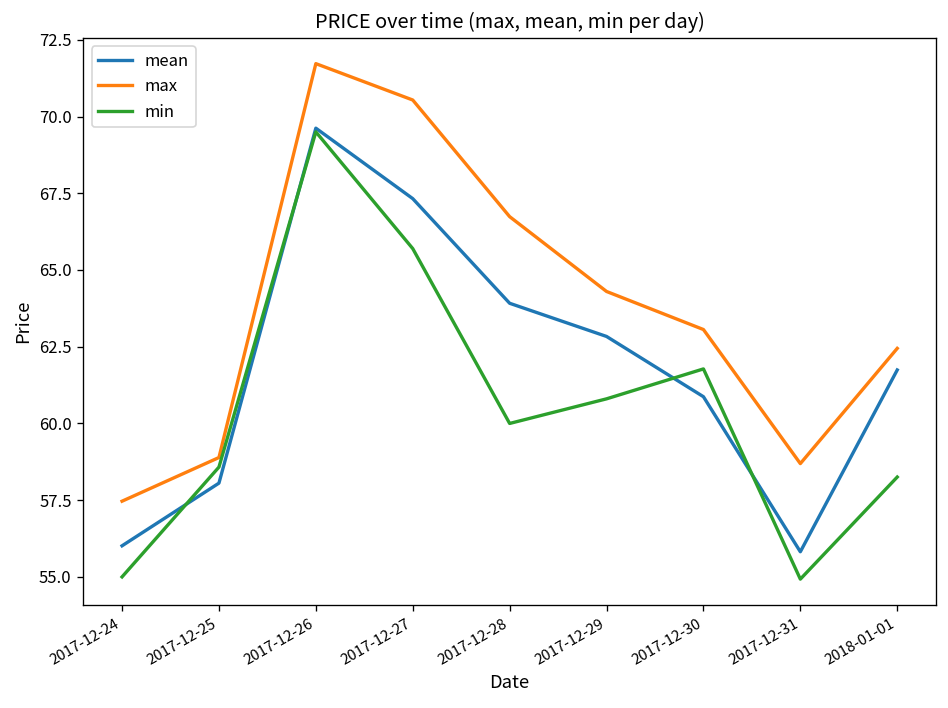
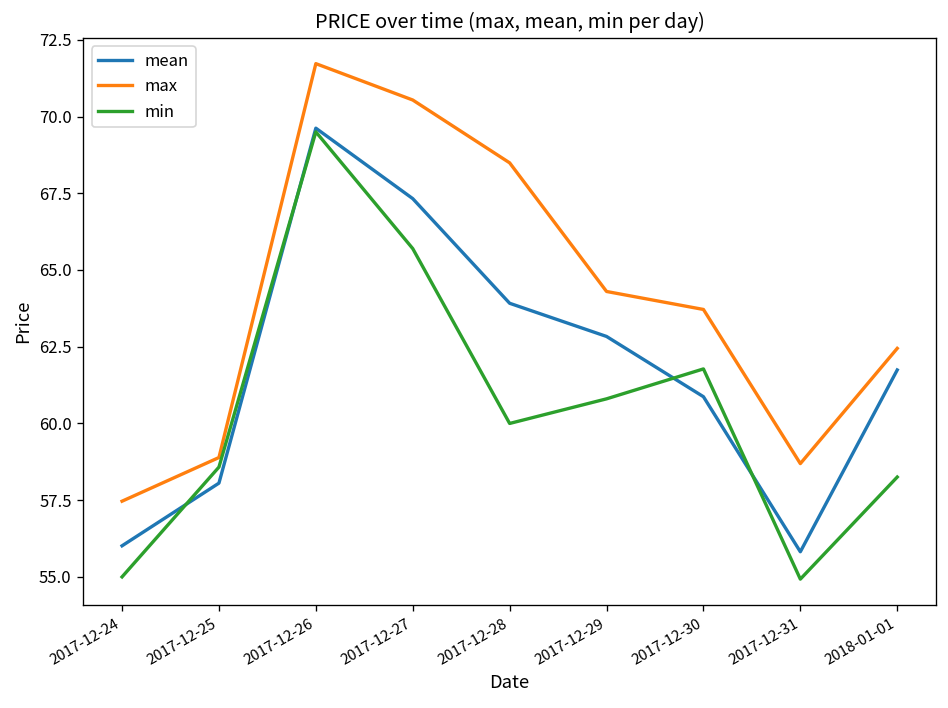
max, 2017-12-28: 66.7 -> 68.5
max, 2017-12-30: 63.1 -> 63.7
